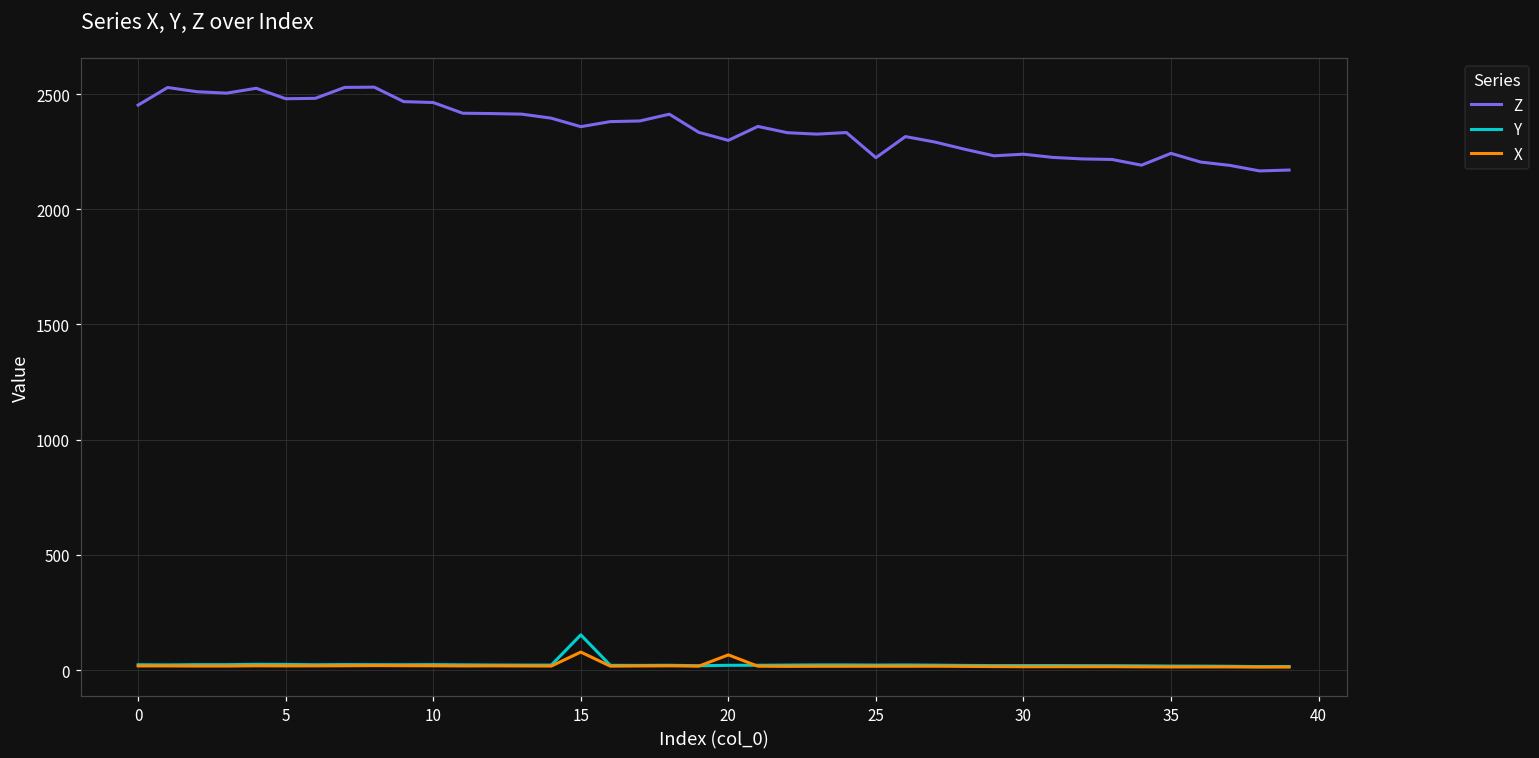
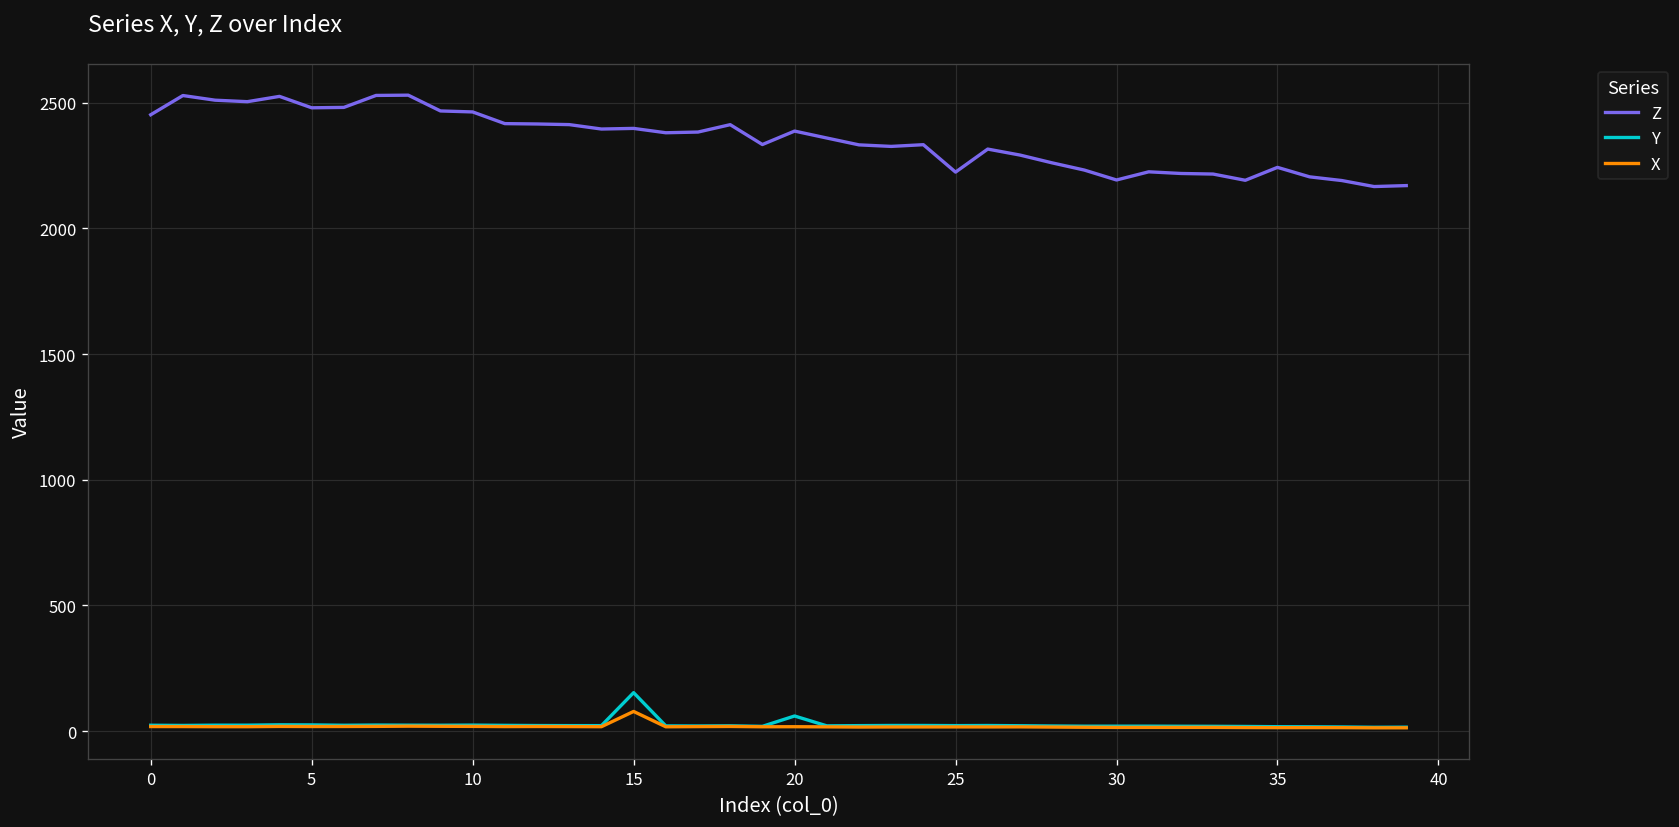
Z, 15: 2360 -> 2400
Z, 20: 2300 -> 2390
Y, 20: 20 -> 60
X, 20: 70 -> 20
Z, 30: 2240 -> 2190
